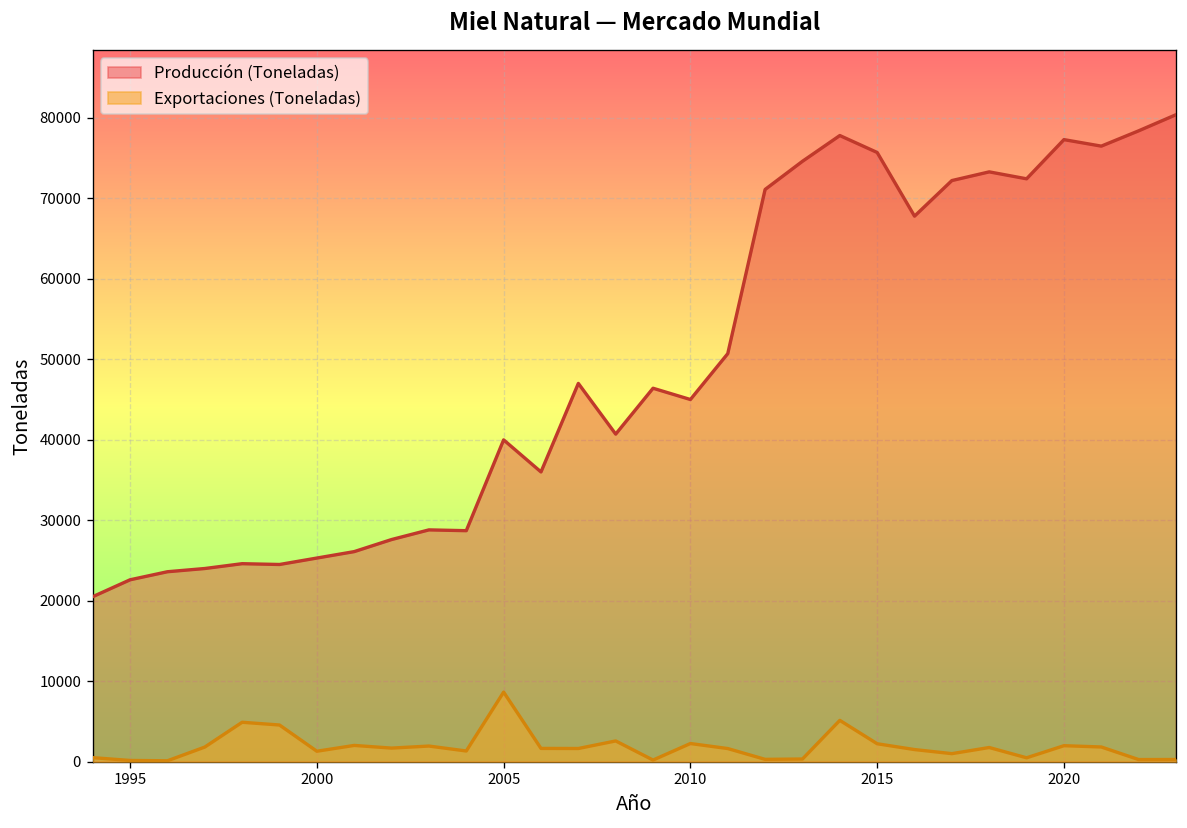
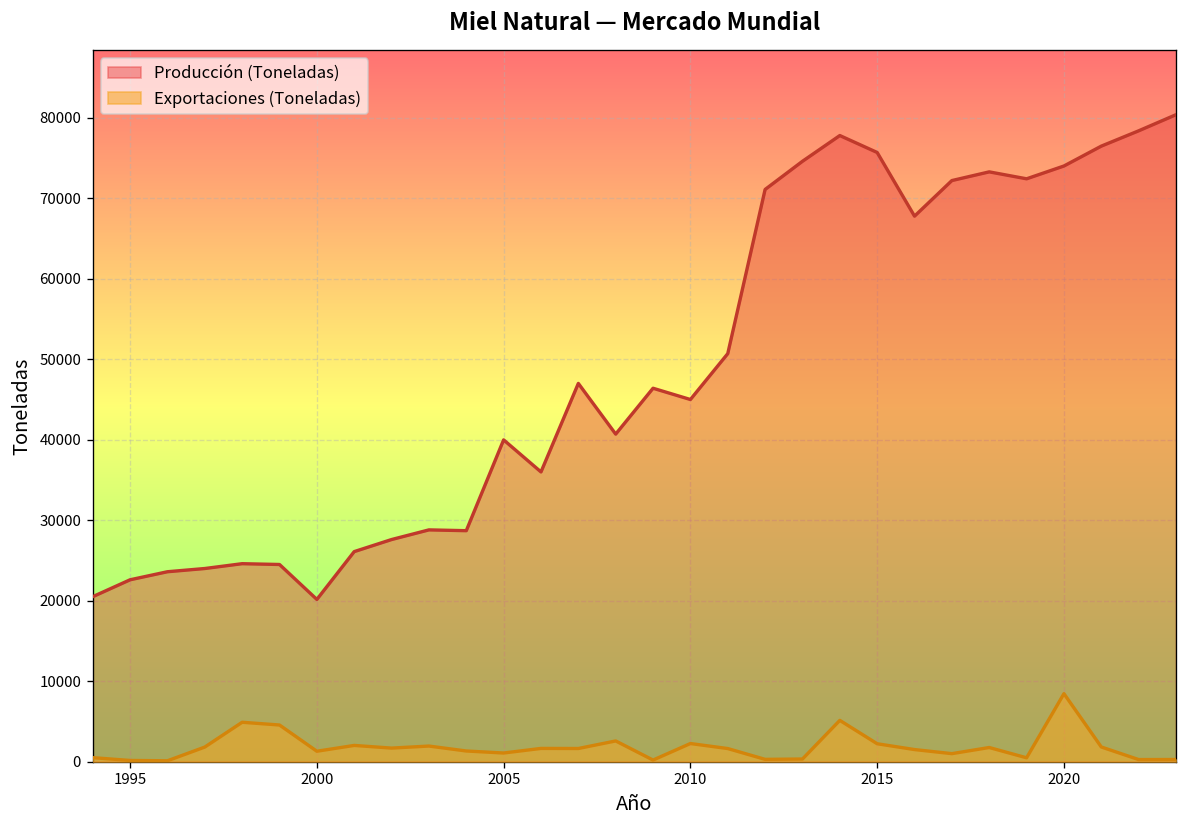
Producción (Toneladas), 2000: 25000 -> 20000
Exportaciones (Toneladas), 2005: 9000 -> 1000
Producción (Toneladas), 2020: 77000 -> 74000
Exportaciones (Toneladas), 2020: 2000 -> 8000
